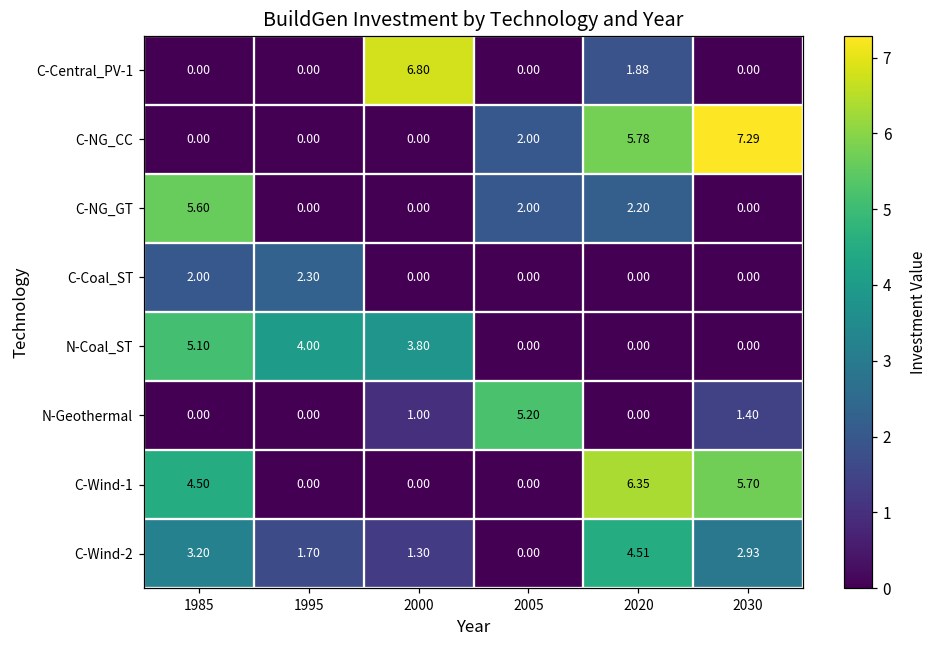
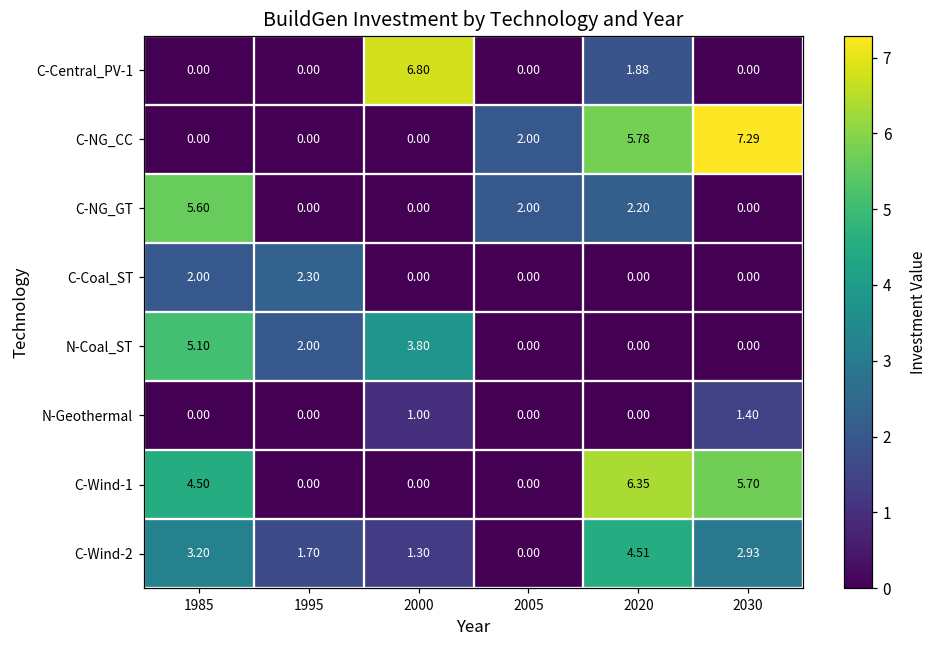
N-Coal_ST, 1995: 4.00 -> 2.00
N-Geothermal, 2005: 5.20 -> 0.00
